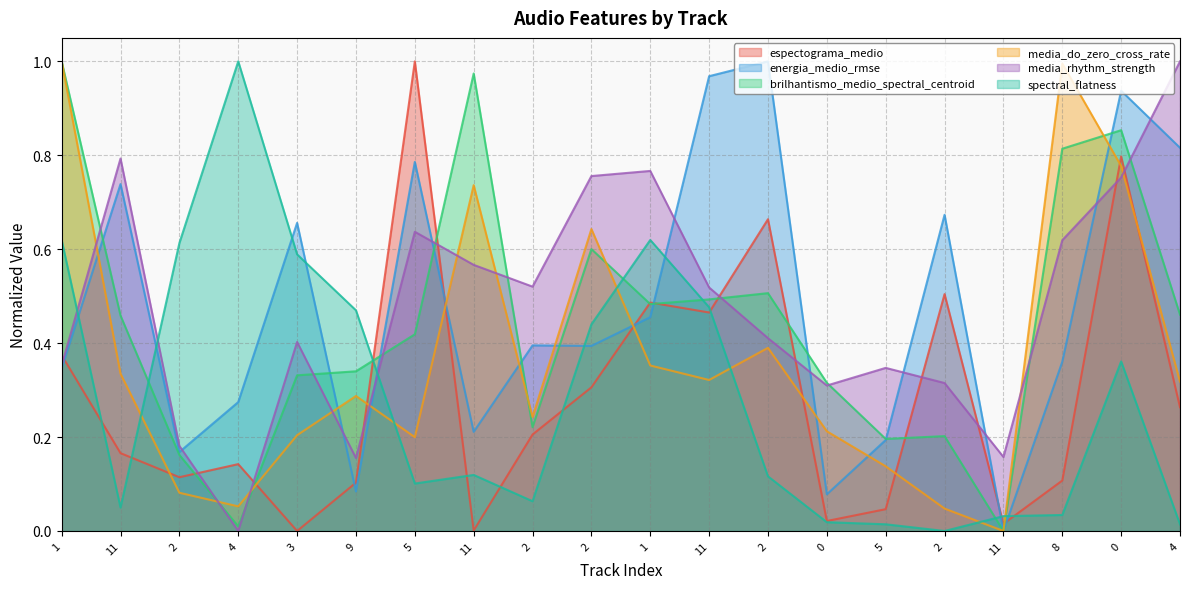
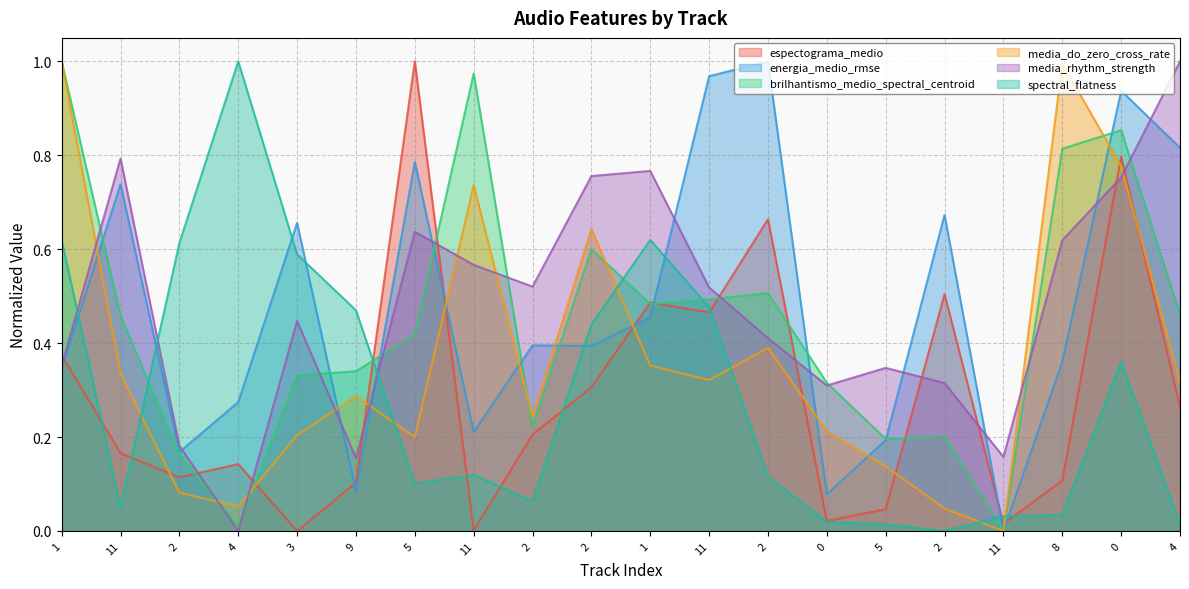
media_rhythm_strength, 3: 0.40 -> 0.45
